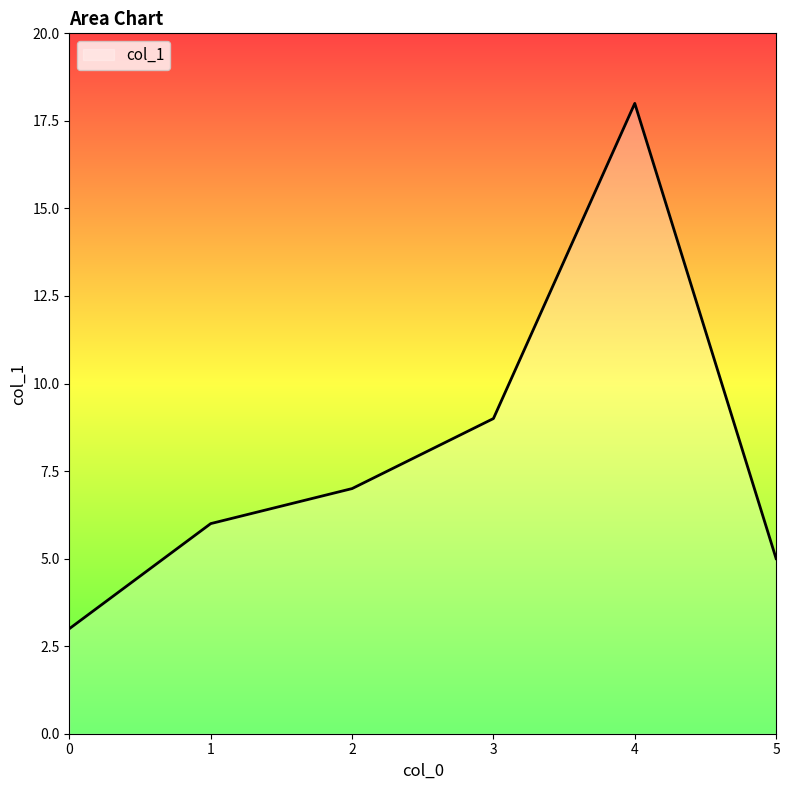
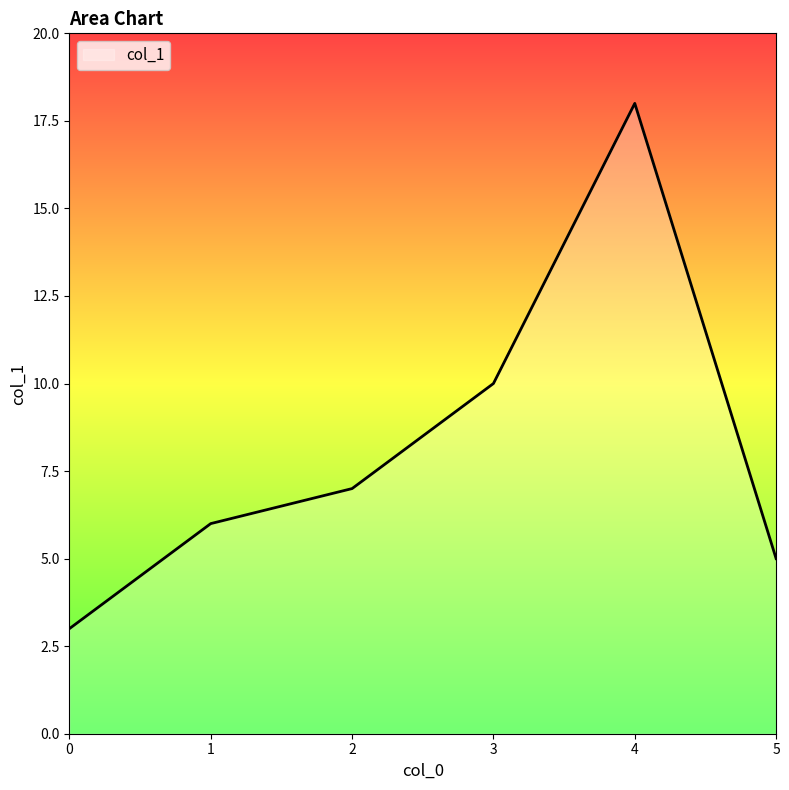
3: 9 -> 10
